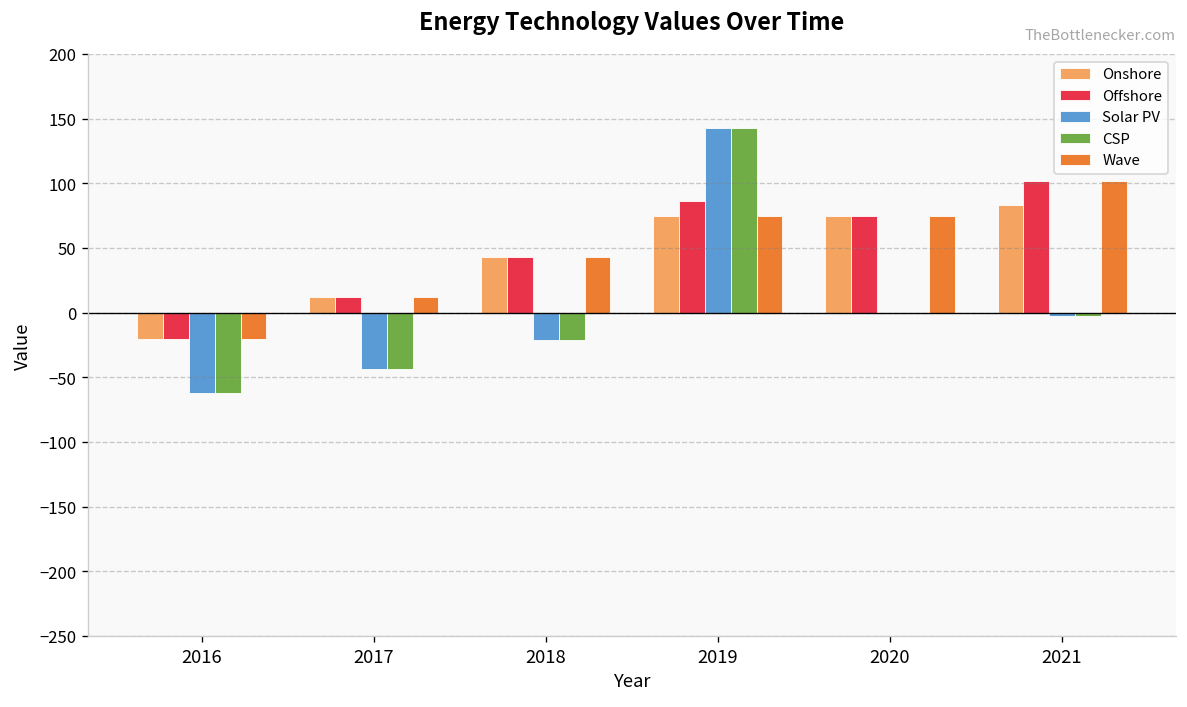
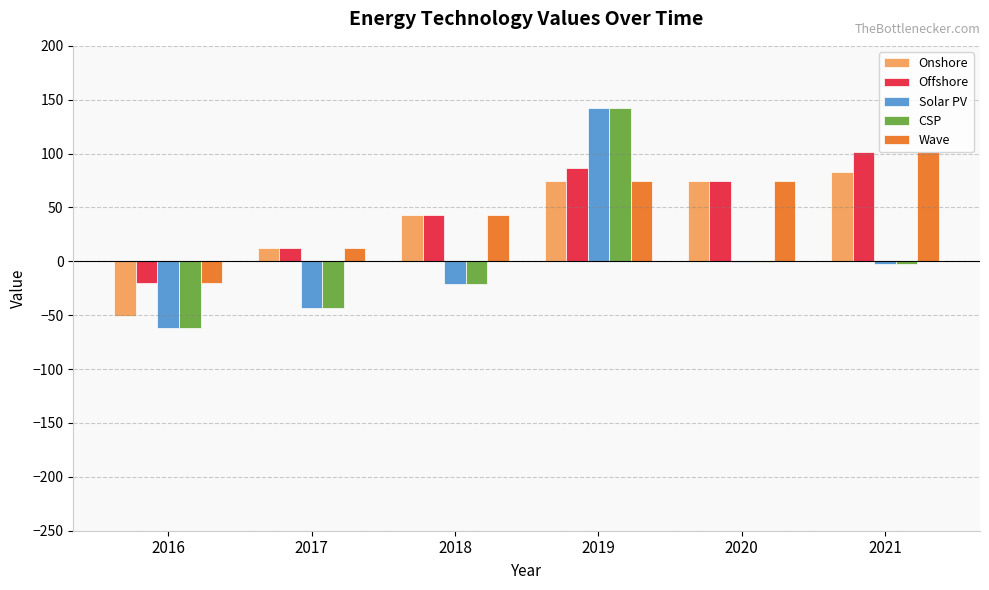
Onshore, 2016: -20 -> -51
